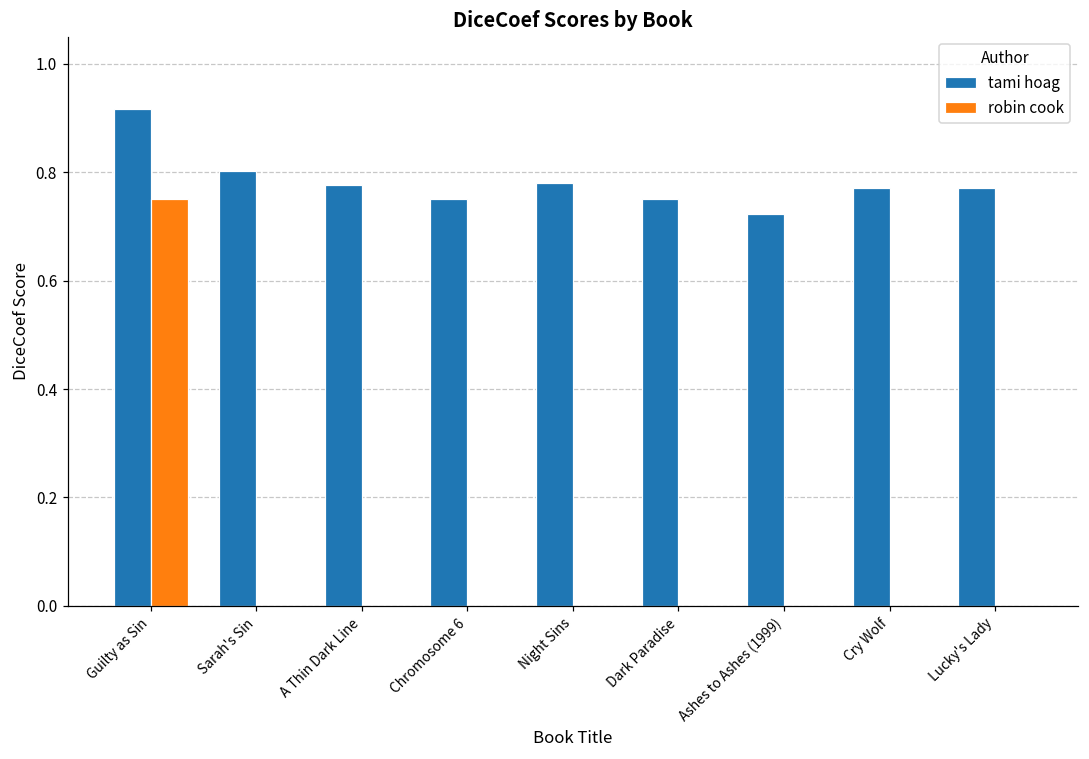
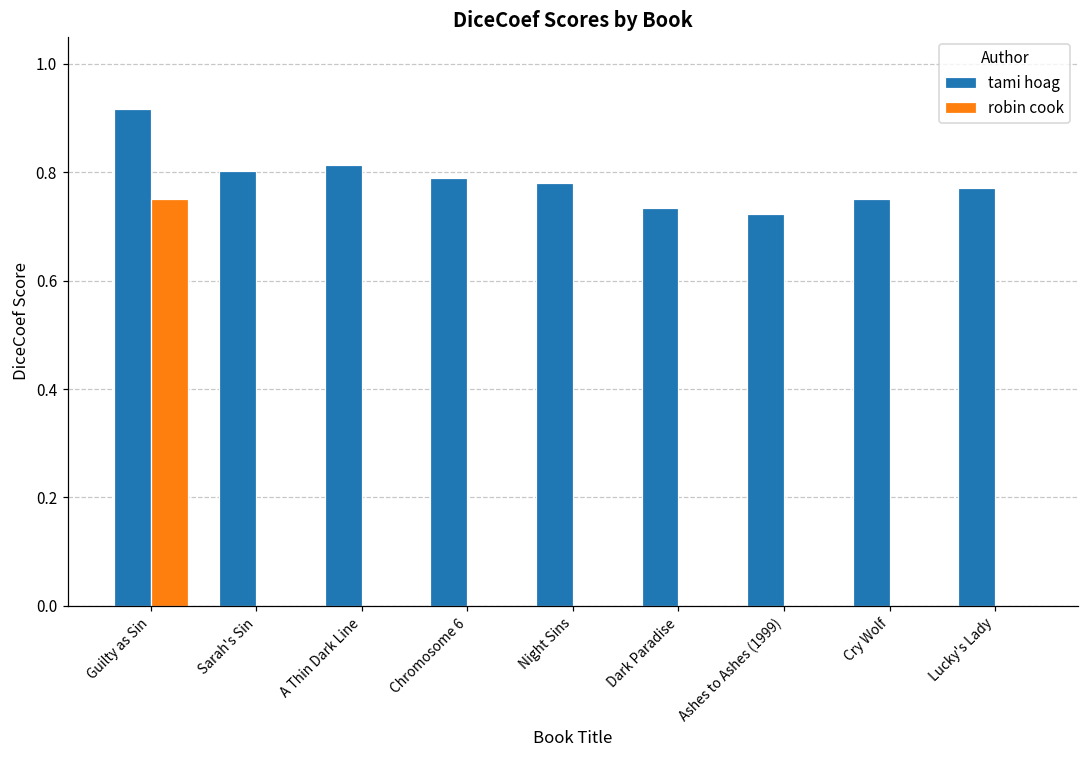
tami hoag, A Thin Dark Line: 0.78 -> 0.81
tami hoag, Chromosome 6: 0.75 -> 0.79
tami hoag, Dark Paradise: 0.75 -> 0.73
tami hoag, Cry Wolf: 0.77 -> 0.75
